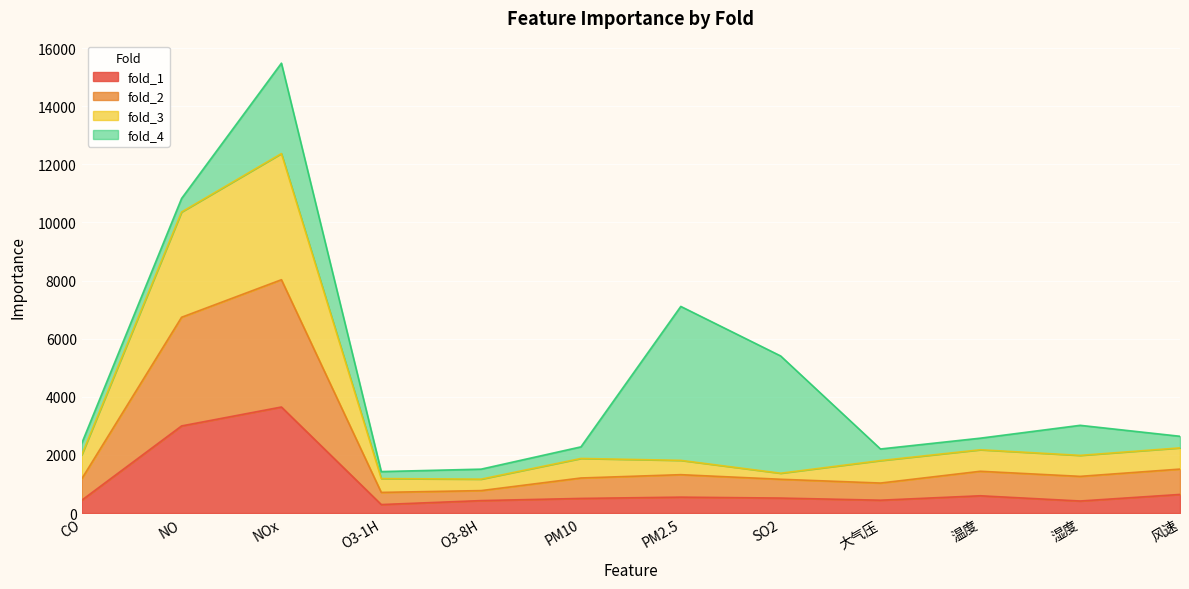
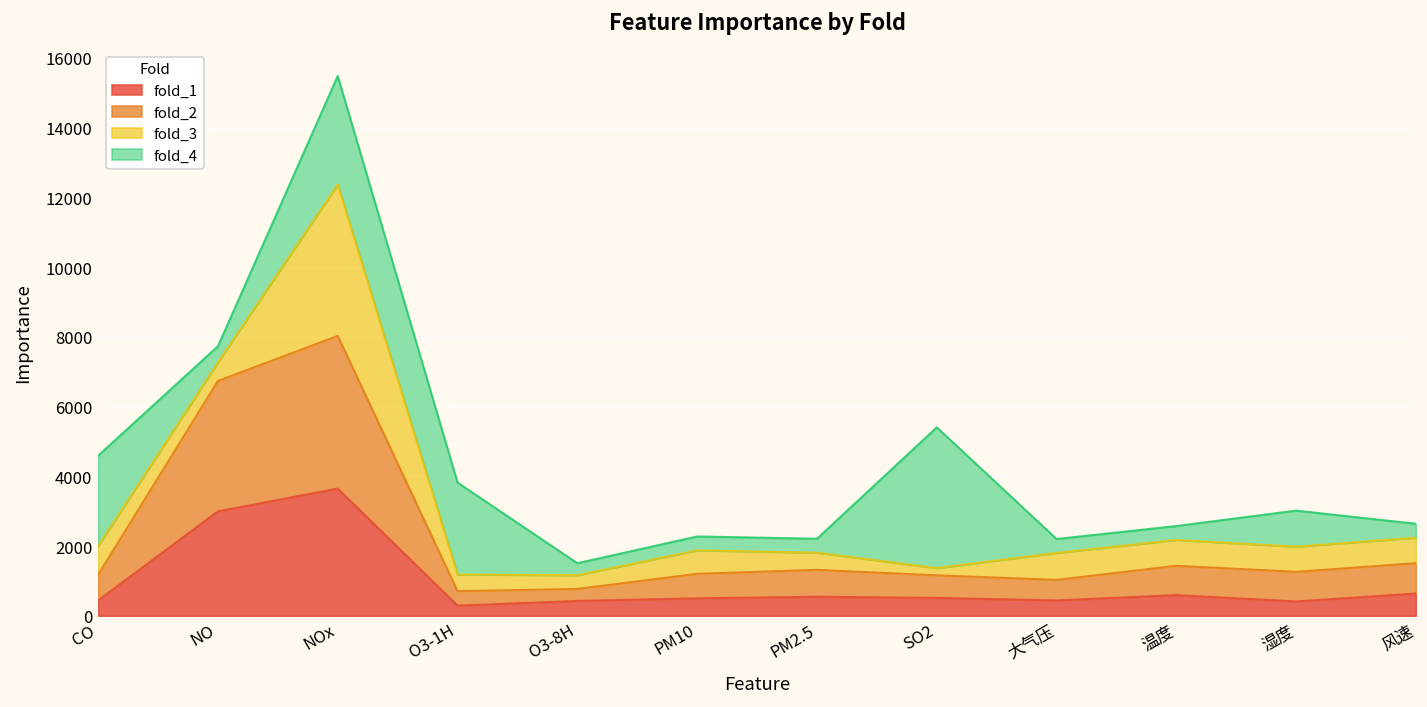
fold_4, CO: 400 -> 2600
fold_3, NO: 3600 -> 500
fold_4, O3-1H: 200 -> 2600
fold_4, PM2.5: 5300 -> 400
